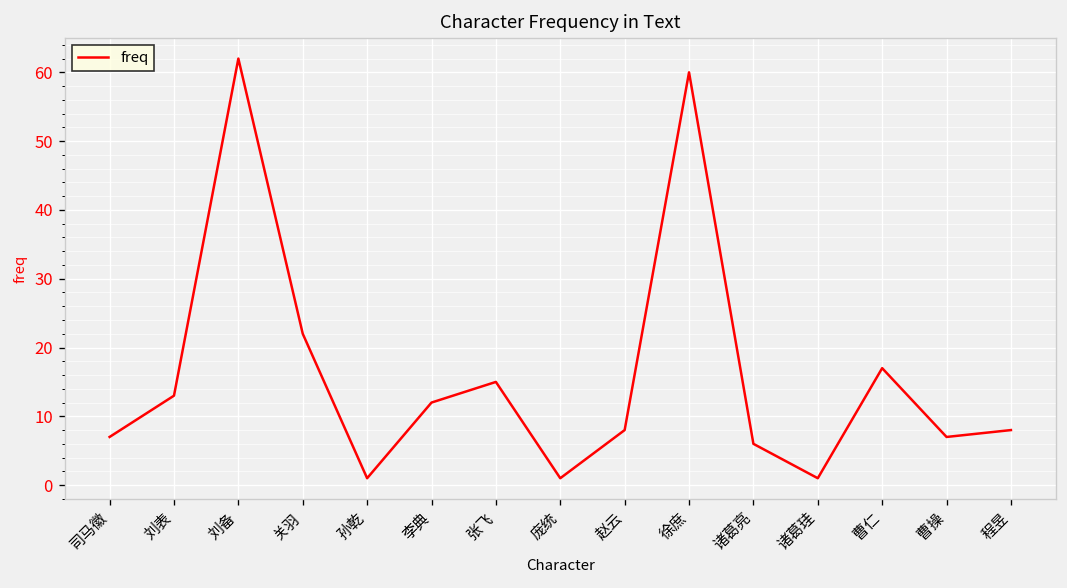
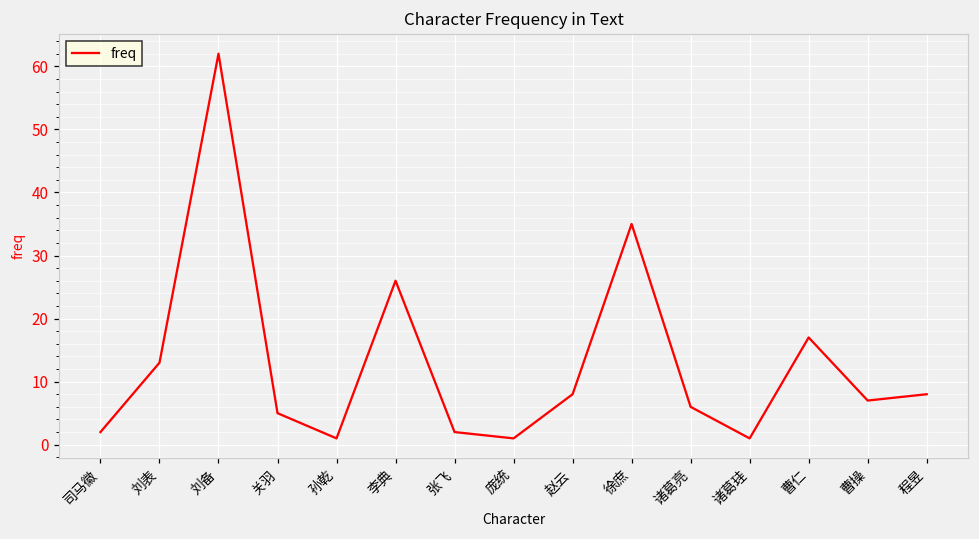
司马徽: 7 -> 2
关羽: 22 -> 5
李典: 12 -> 26
张飞: 15 -> 2
徐庶: 60 -> 35
